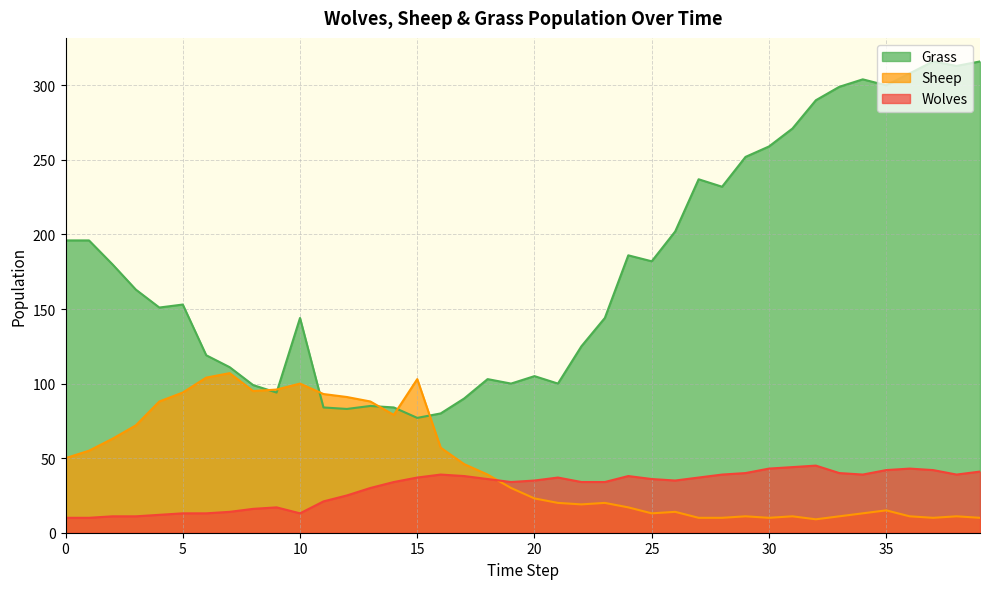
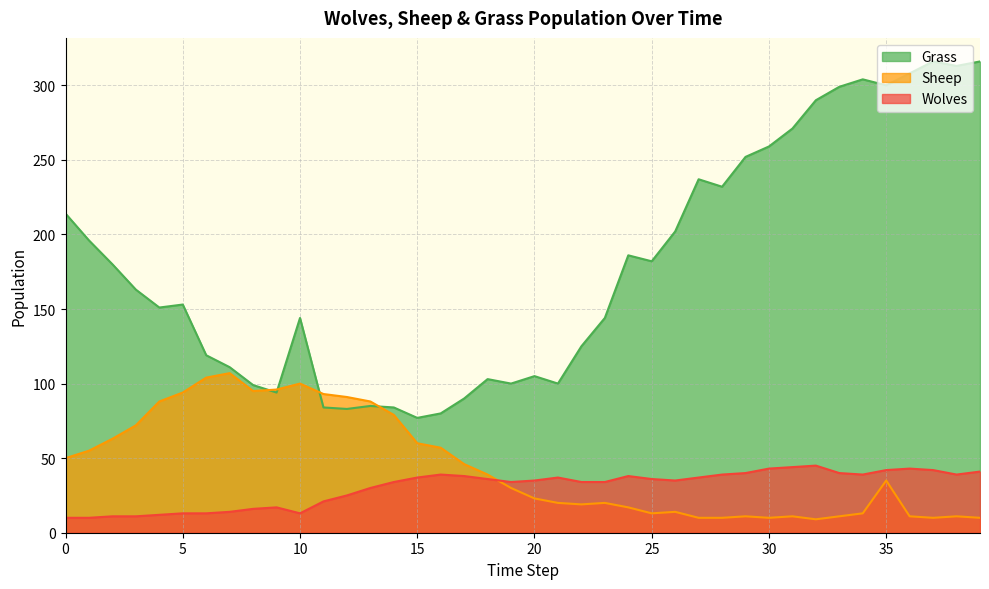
Grass, 0: 196 -> 214
Sheep, 15: 103 -> 60
Sheep, 35: 15 -> 35
